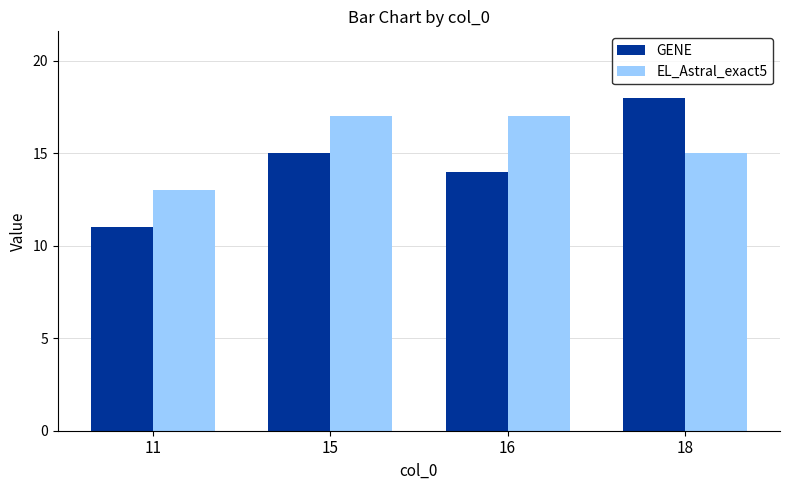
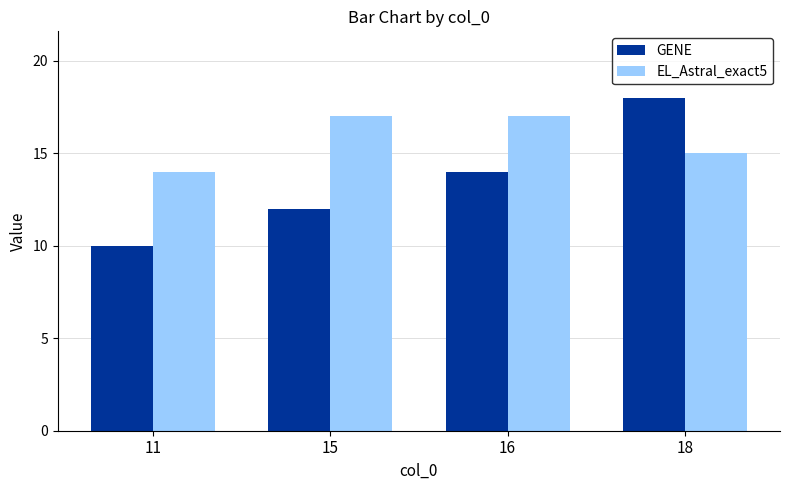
GENE, 11: 11 -> 10
EL_Astral_exact5, 11: 13 -> 14
GENE, 15: 15 -> 12
